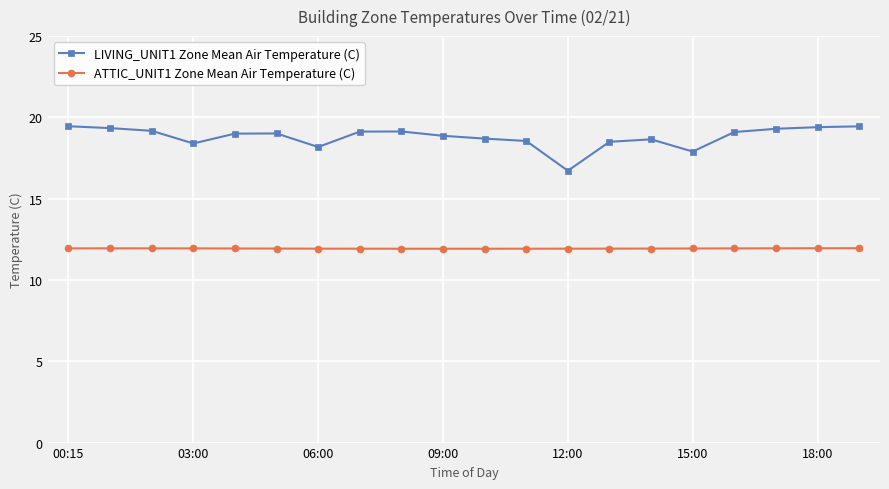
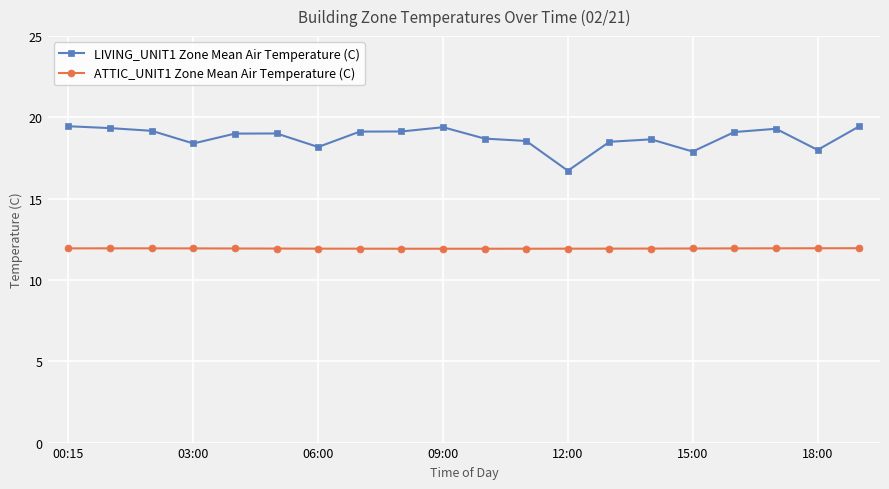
LIVING_UNIT1 Zone Mean Air Temperature (C), 09:00: 18.9 -> 19.4
LIVING_UNIT1 Zone Mean Air Temperature (C), 18:00: 19.4 -> 18.0
